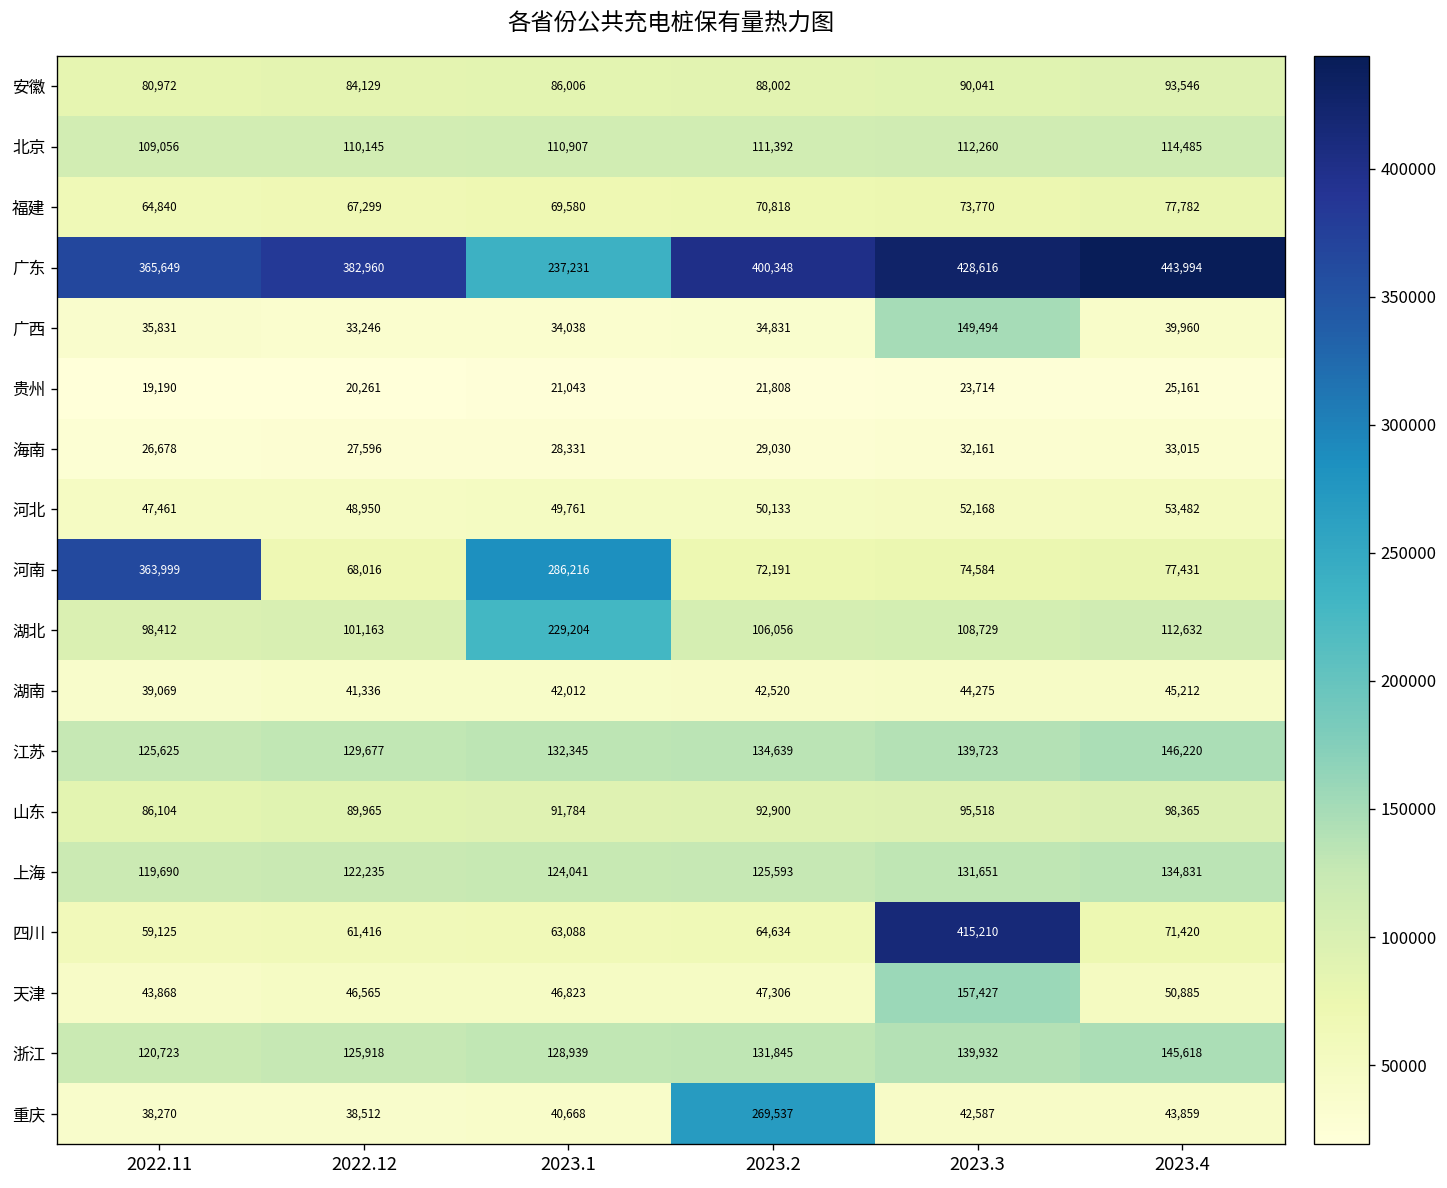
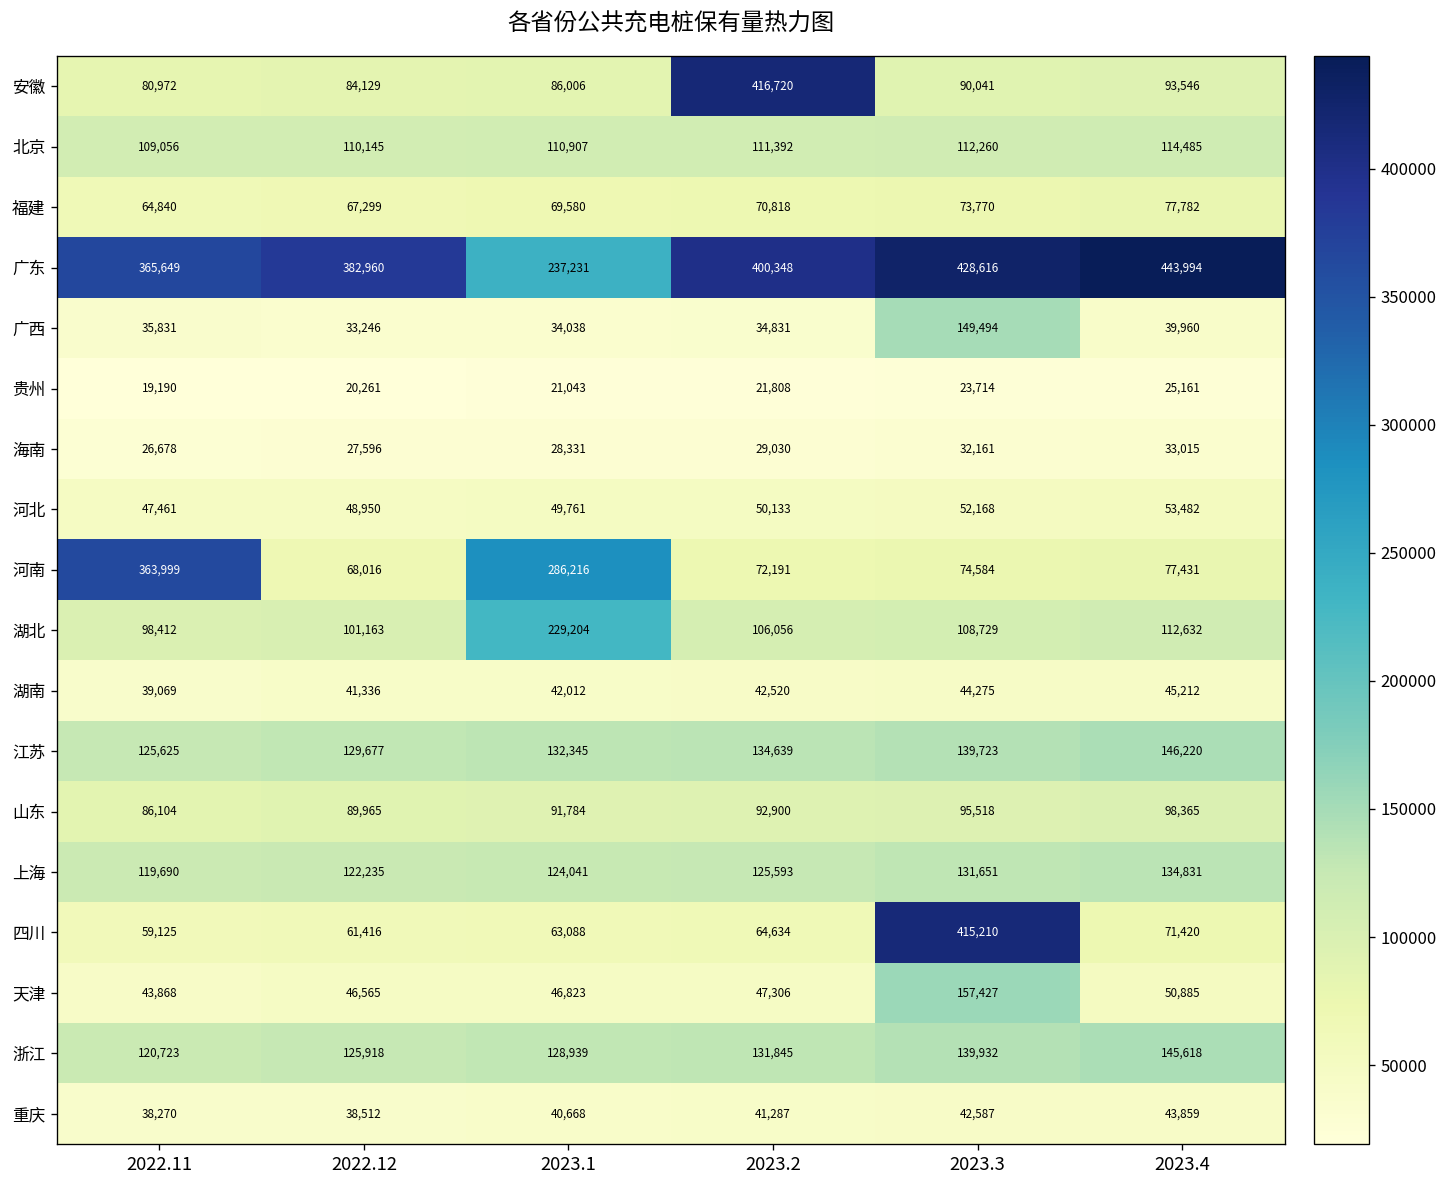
安徽, 2023.2: 88,002 -> 416,720
重庆, 2023.2: 269,537 -> 41,287
